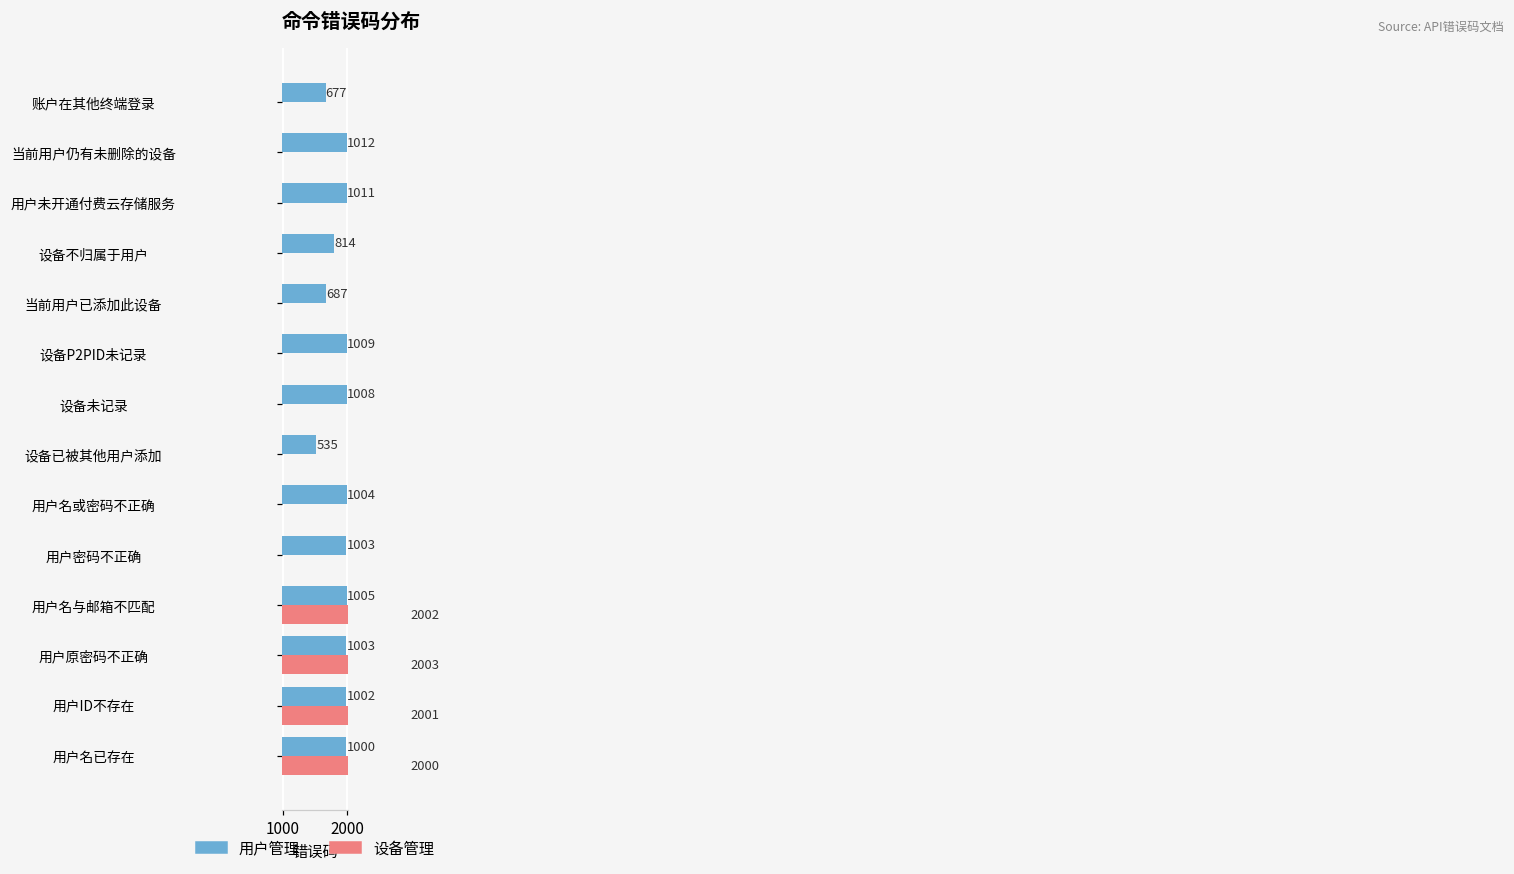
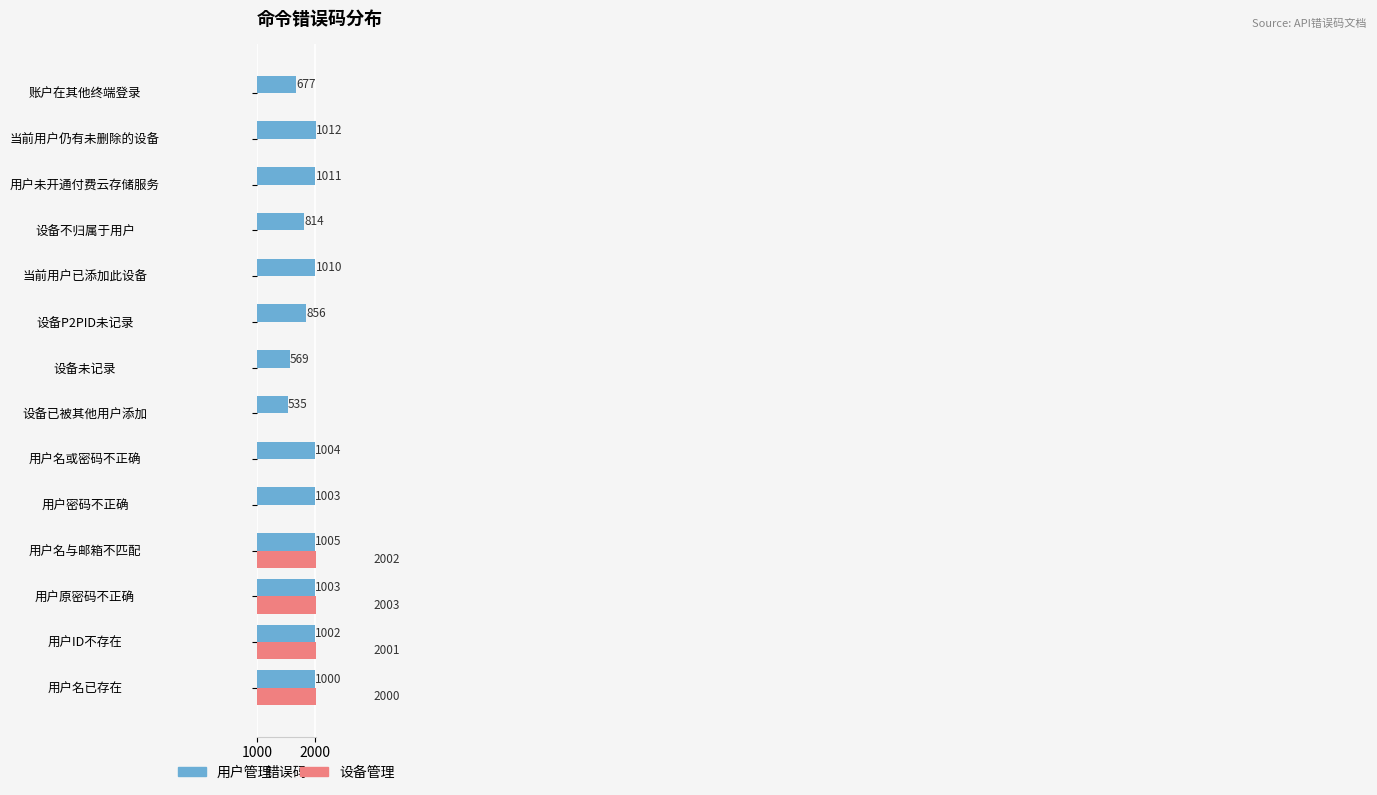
用户管理, 当前用户已添加此设备: 687 -> 1010
用户管理, 设备P2PID未记录: 1009 -> 856
用户管理, 设备未记录: 1008 -> 569
